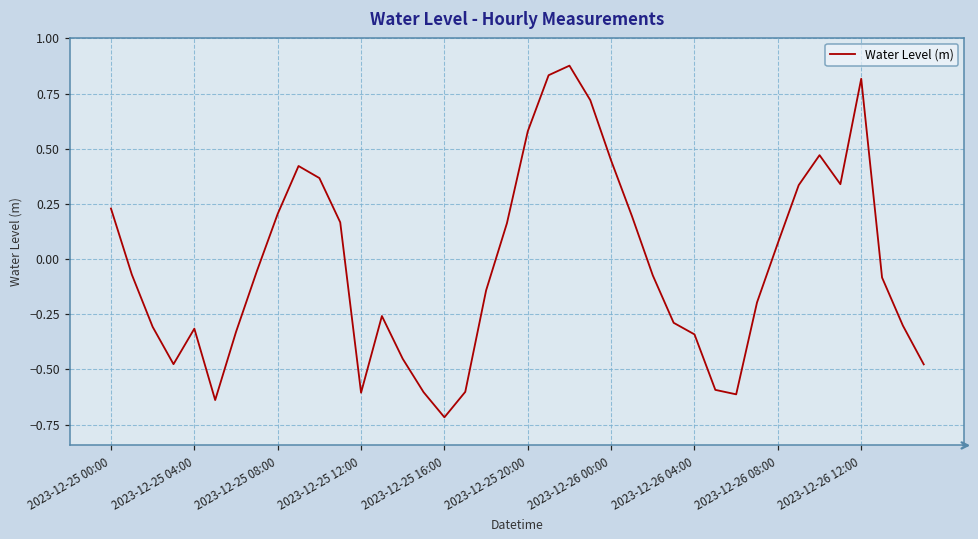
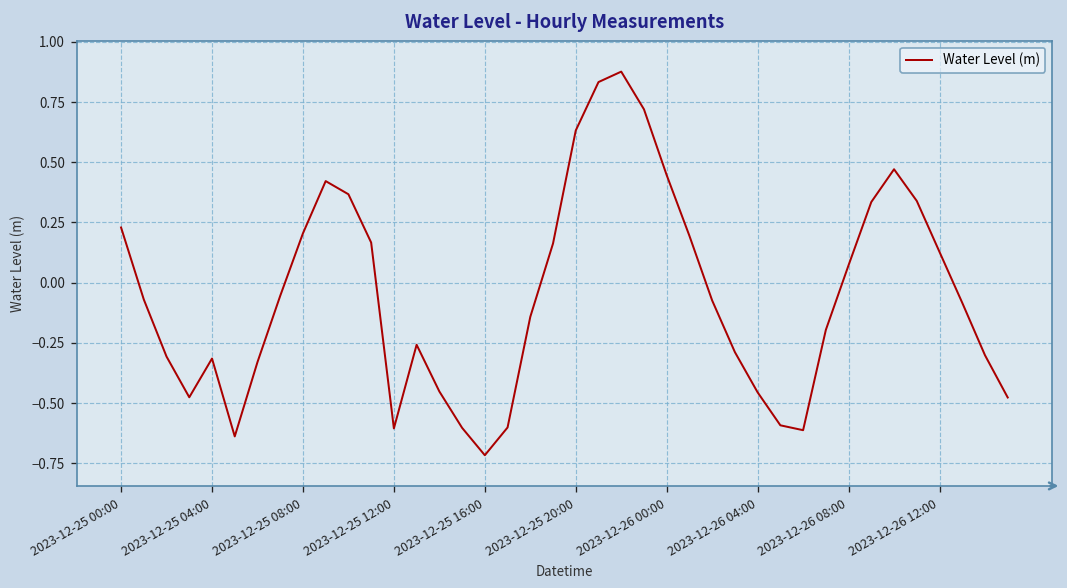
2023-12-25 20:00: 0.58 -> 0.63
2023-12-26 04:00: -0.34 -> -0.46
2023-12-26 12:00: 0.82 -> 0.13
